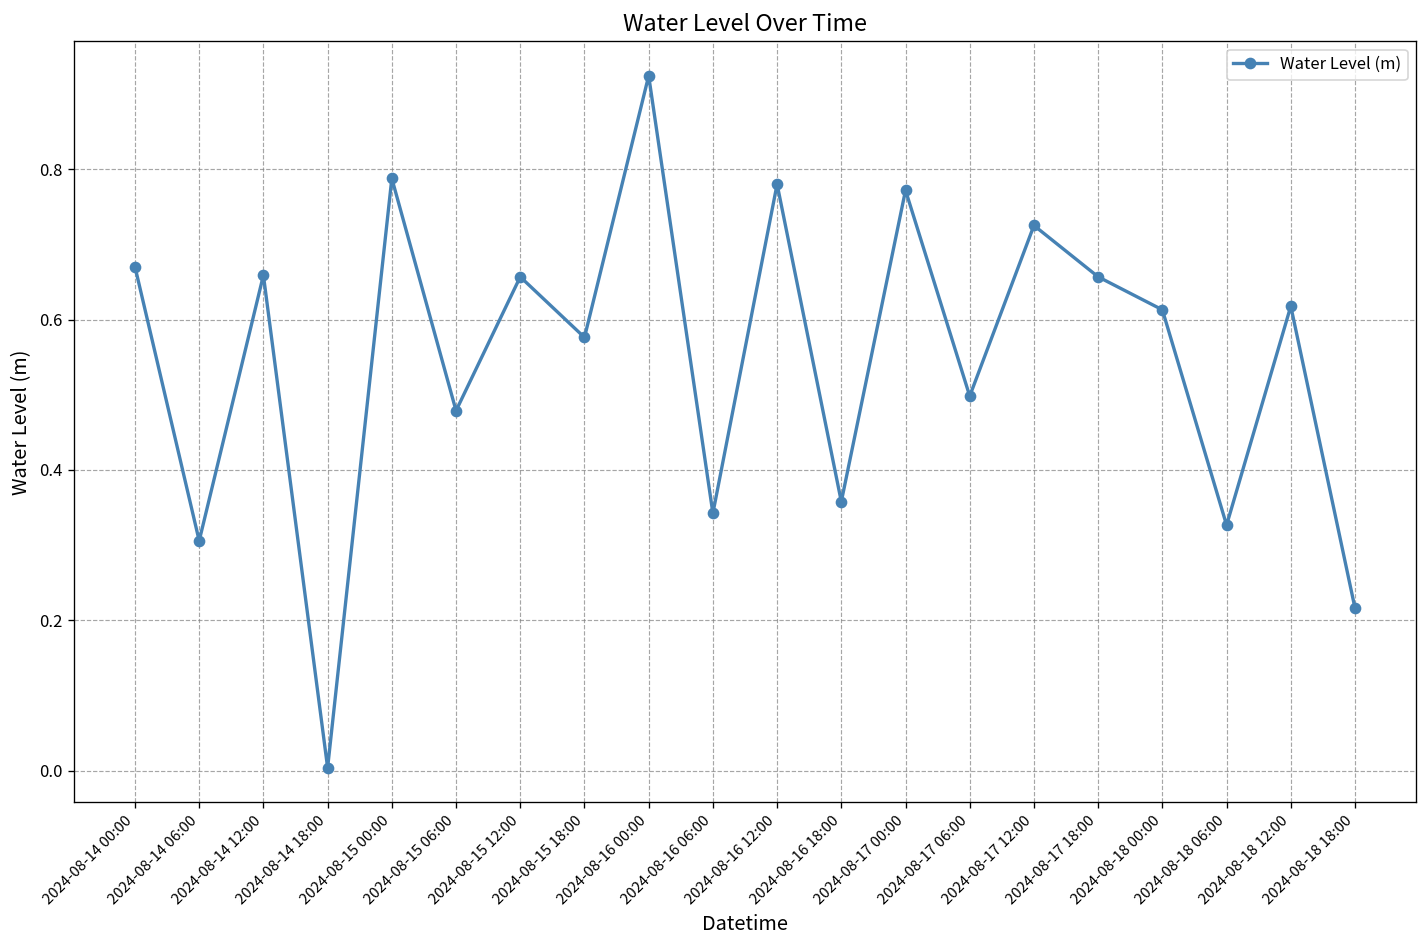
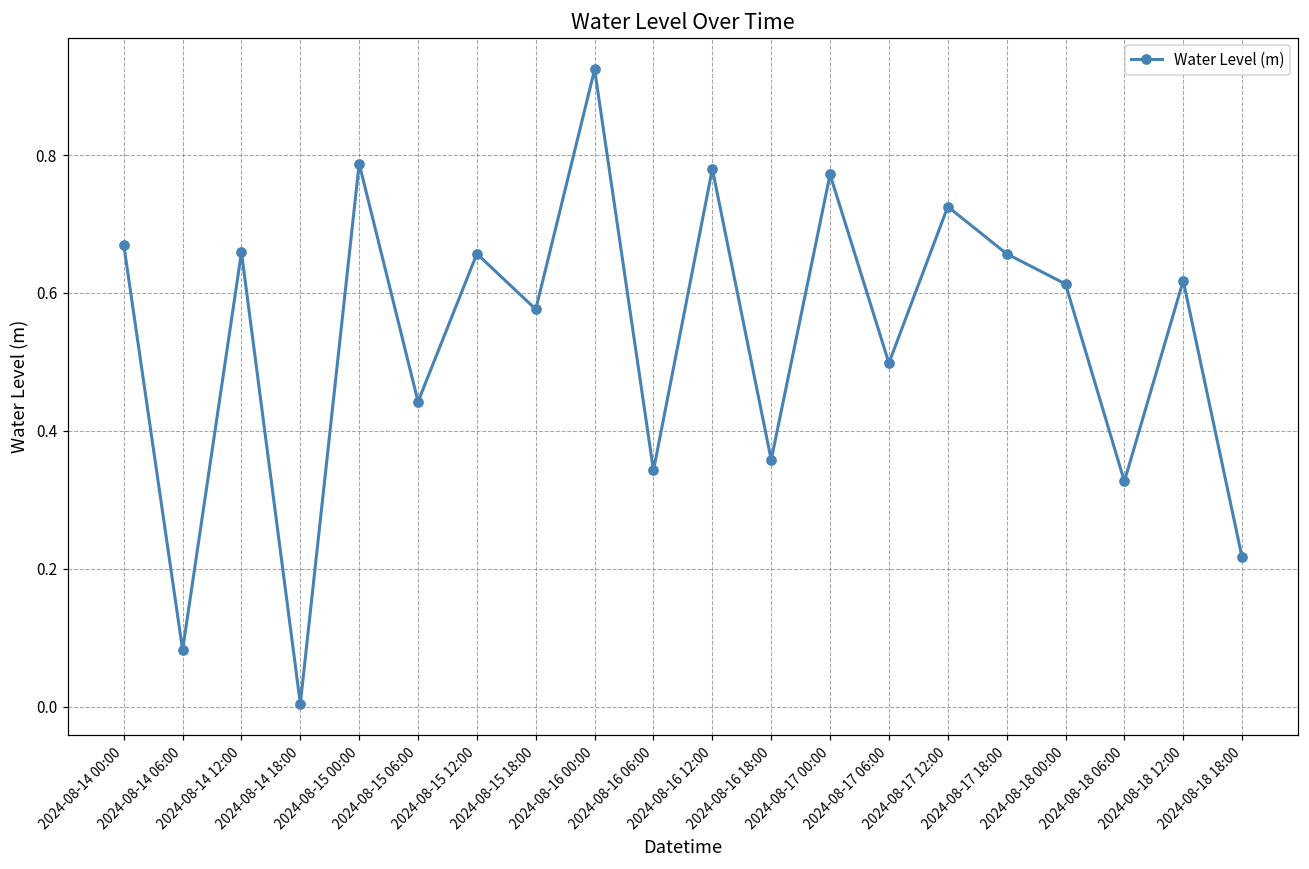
2024-08-14 06:00: 0.31 -> 0.08
2024-08-15 06:00: 0.48 -> 0.44
